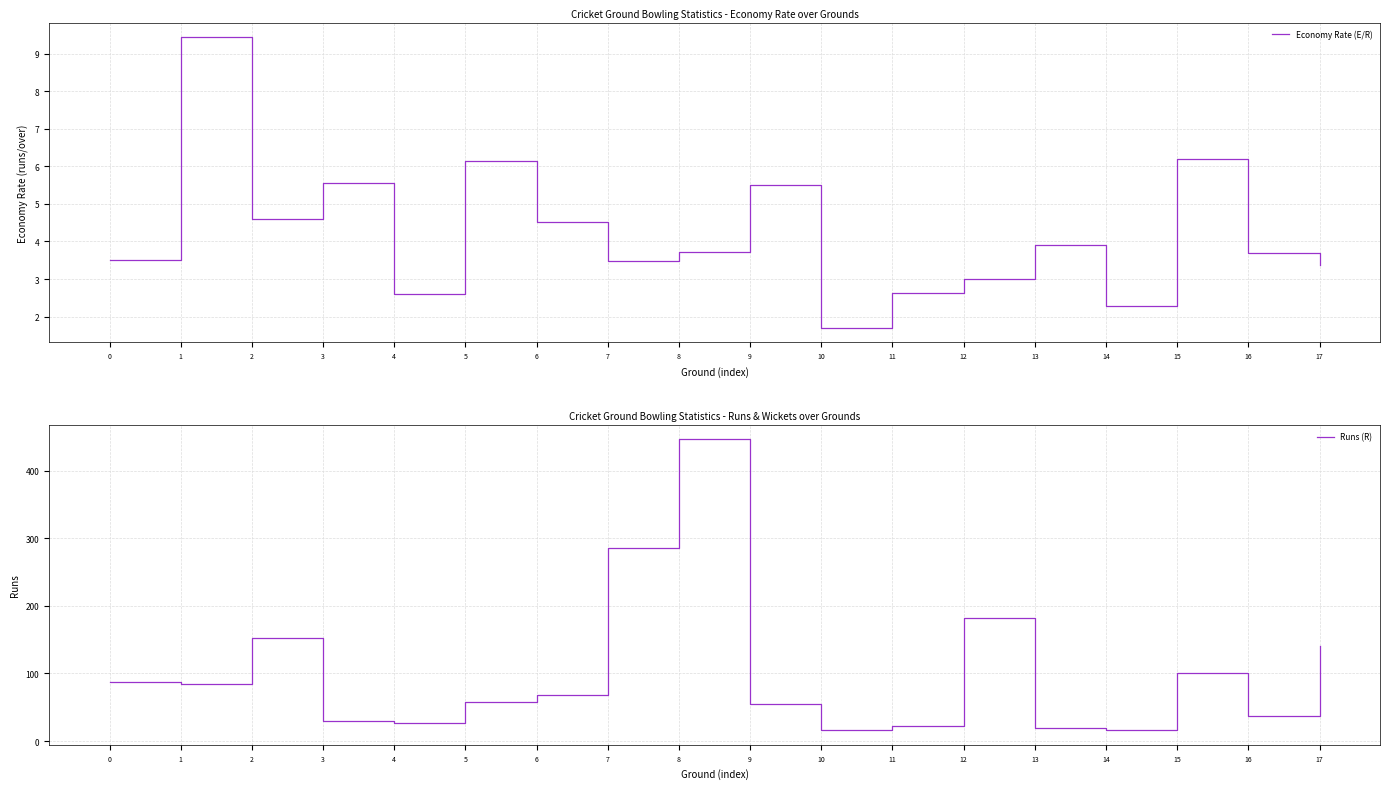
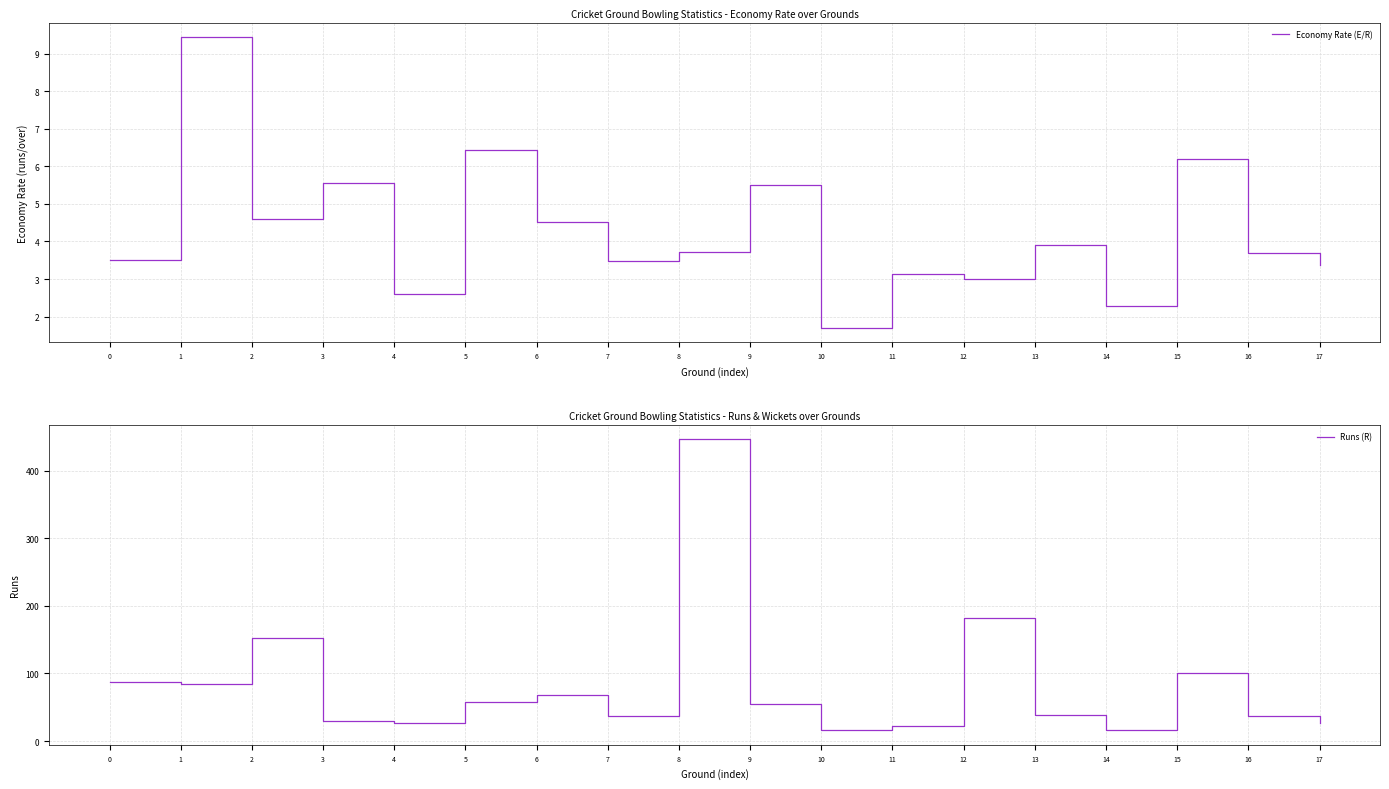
Cricket Ground Bowling Statistics - Economy Rate over Grounds, 5: 6.2 -> 6.4
Cricket Ground Bowling Statistics - Economy Rate over Grounds, 11: 2.6 -> 3.1
Cricket Ground Bowling Statistics - Runs & Wickets over Grounds, 7: 290 -> 40
Cricket Ground Bowling Statistics - Runs & Wickets over Grounds, 13: 20 -> 40
Cricket Ground Bowling Statistics - Runs & Wickets over Grounds, 17: 140 -> 30
